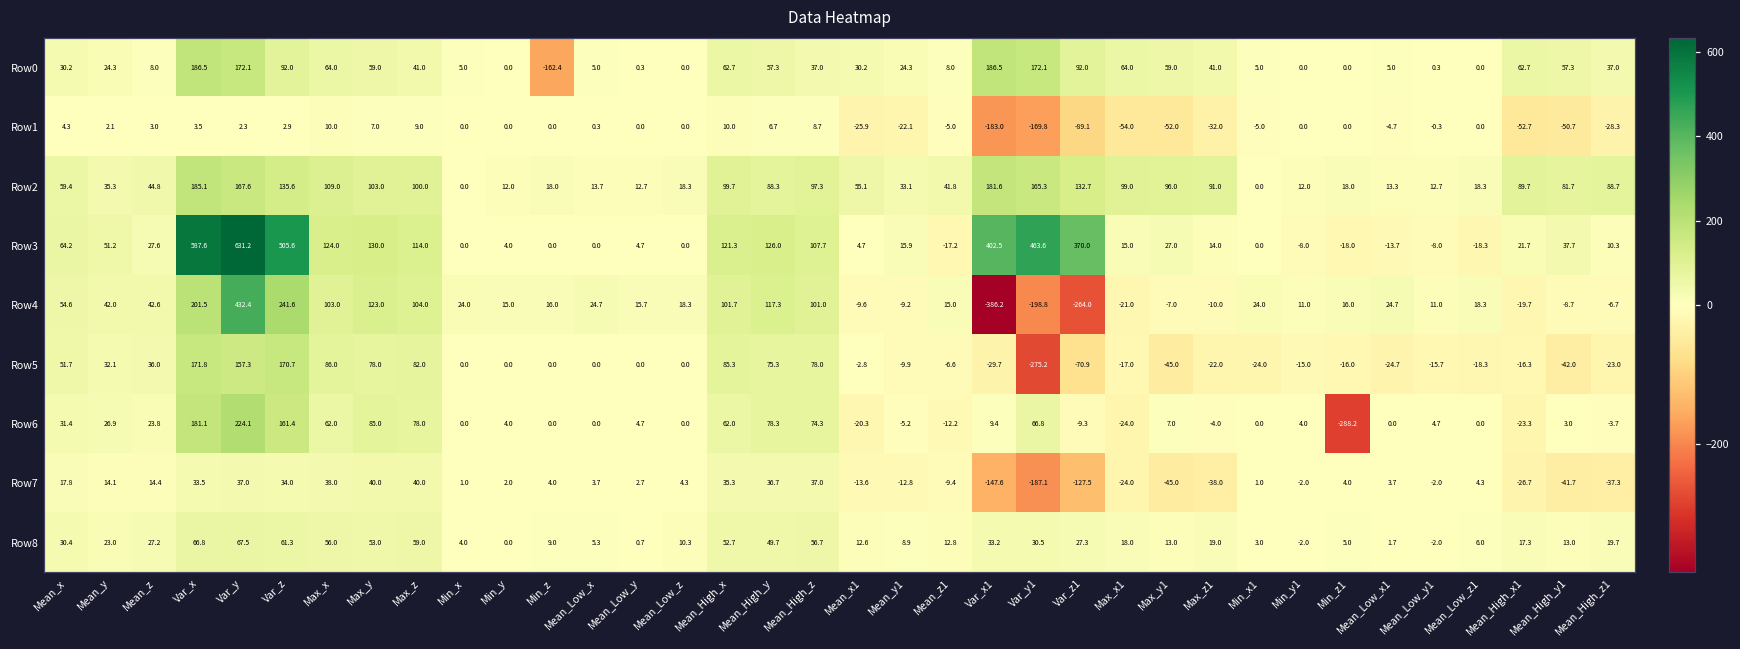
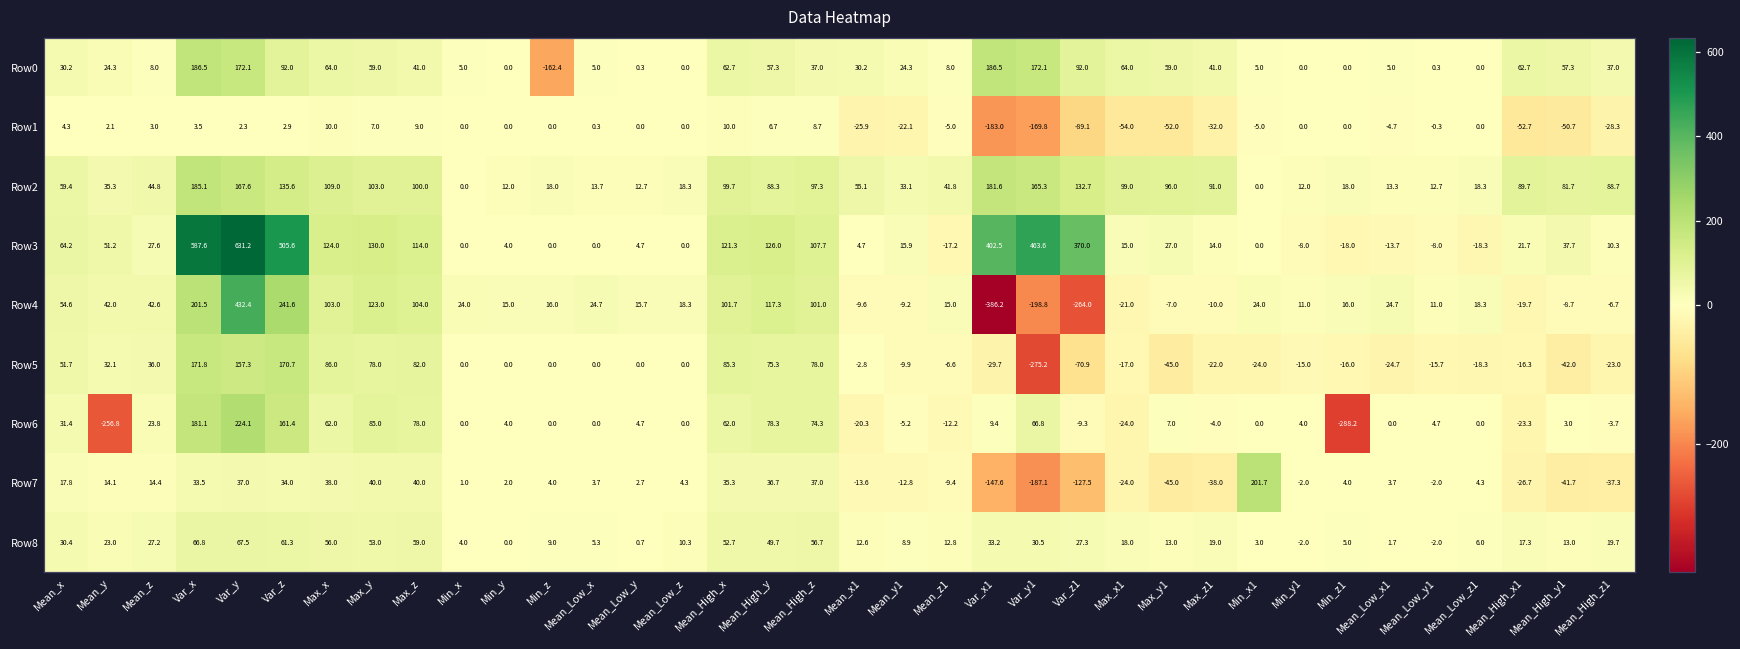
Row6, Mean_y: 26.9 -> -256.8
Row7, Min_x1: 1.0 -> 201.7
